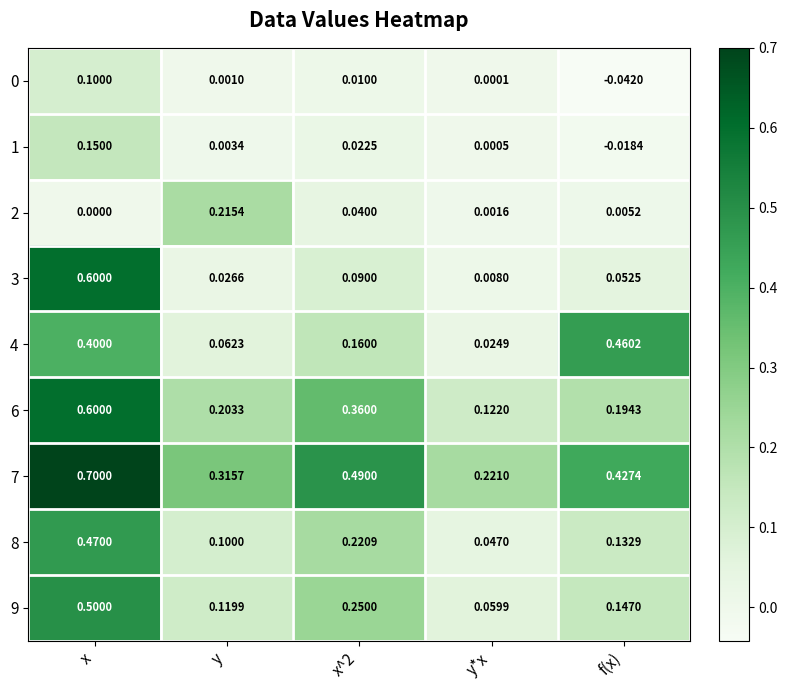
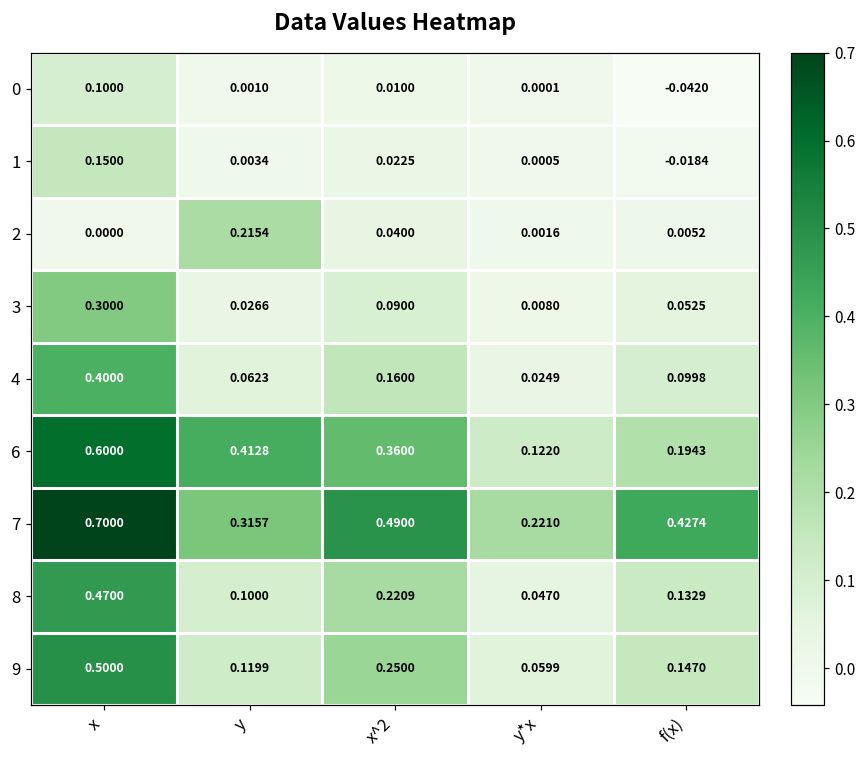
3, x: 0.6000 -> 0.3000
4, f(x): 0.4602 -> 0.0998
6, y: 0.2033 -> 0.4128
